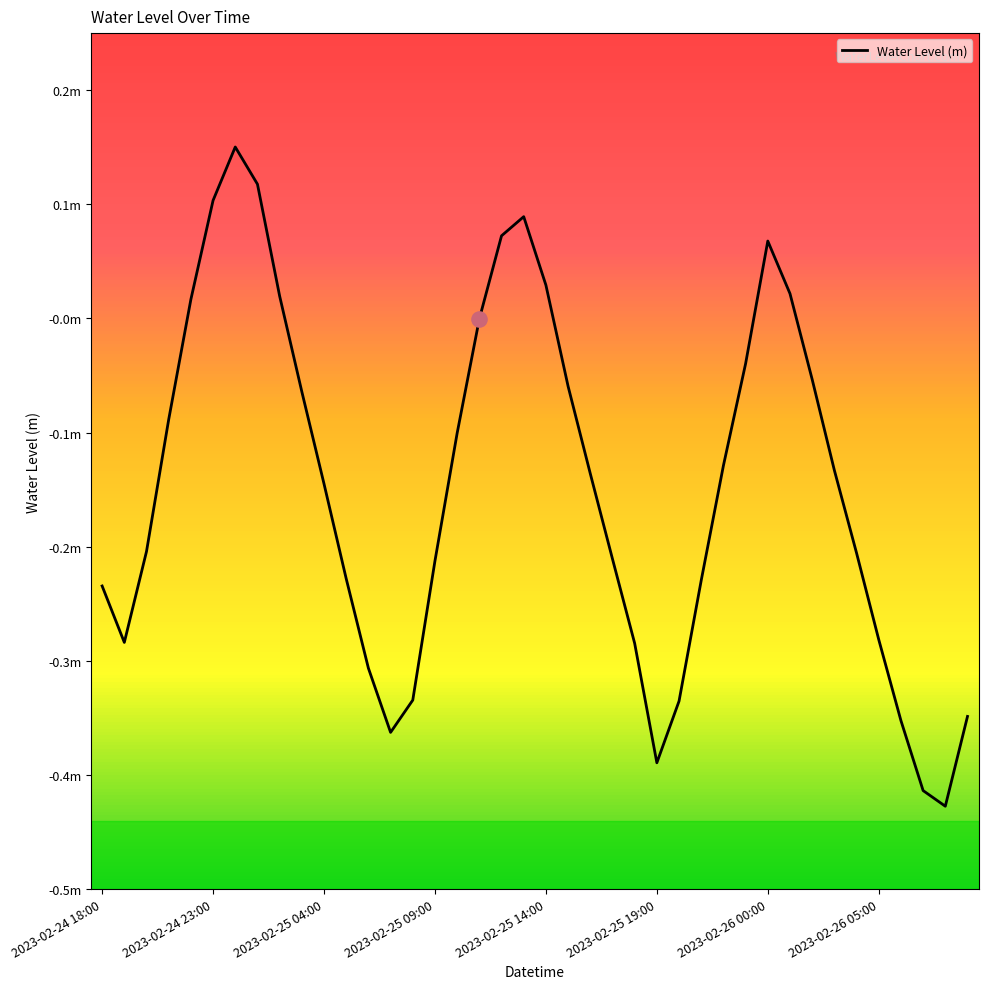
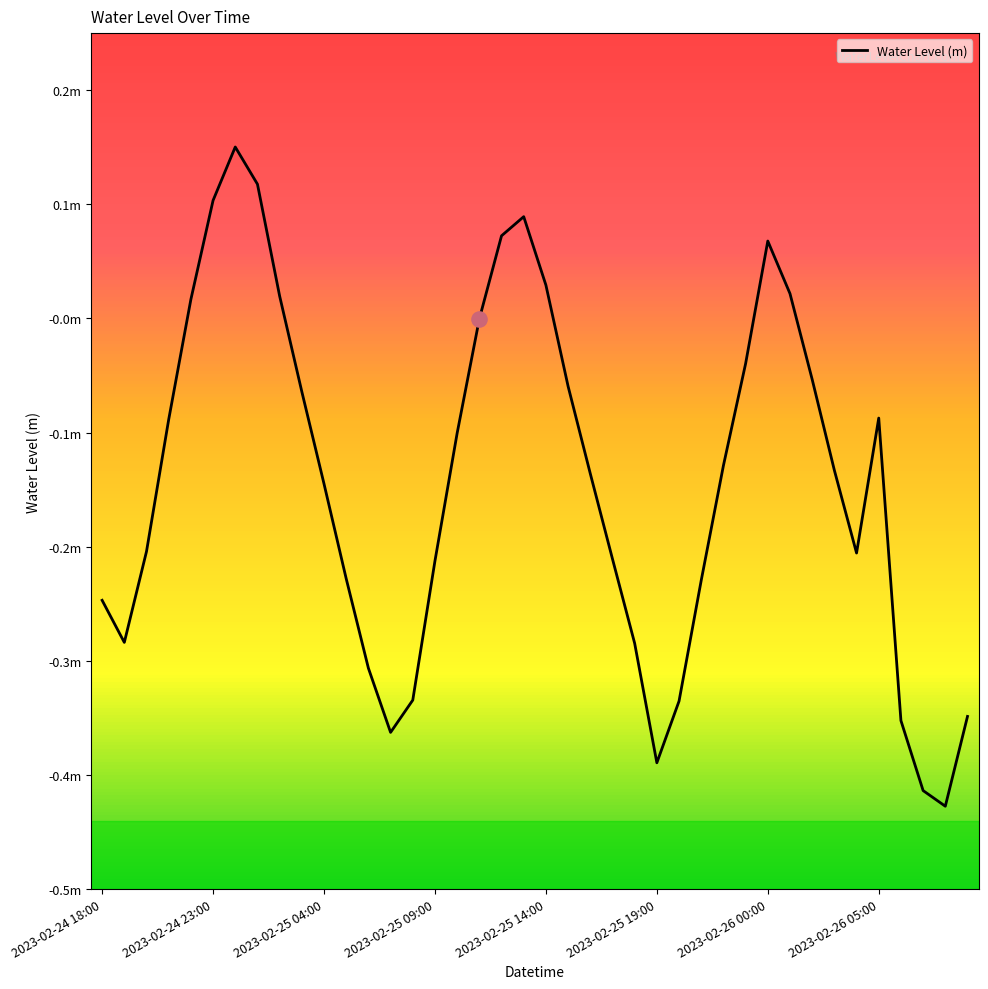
Water Level (m), 2023-02-24 18:00: -0.234m -> -0.247m
Water Level (m), 2023-02-26 05:00: -0.281m -> -0.087m
